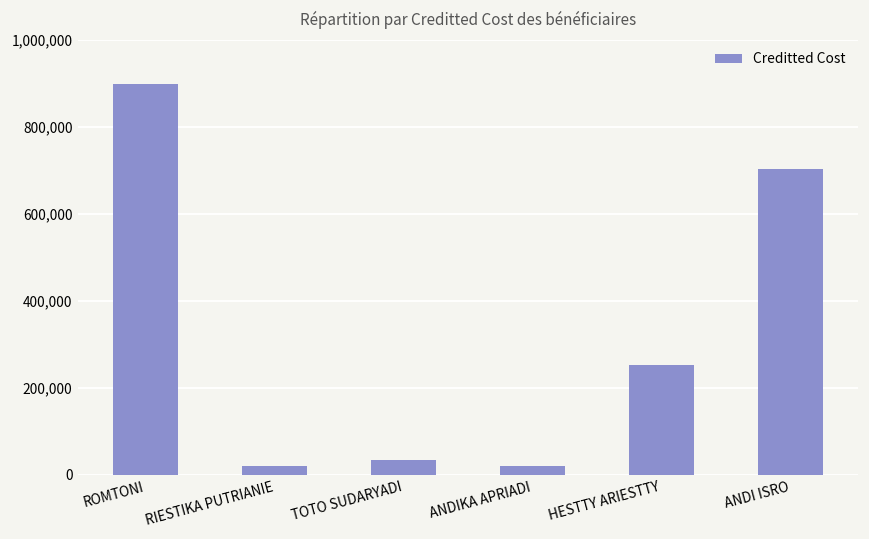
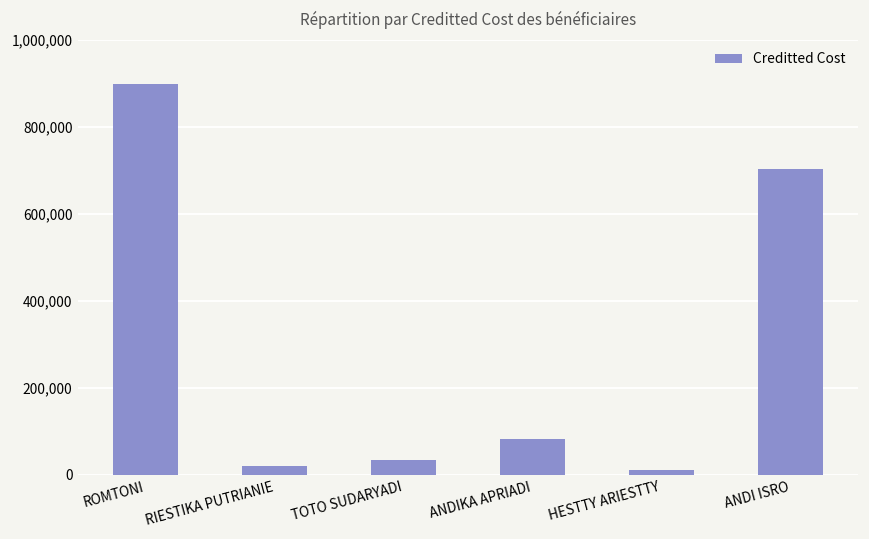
ANDIKA APRIADI: 20,000 -> 80,000
HESTTY ARIESTTY: 250,000 -> 10,000
